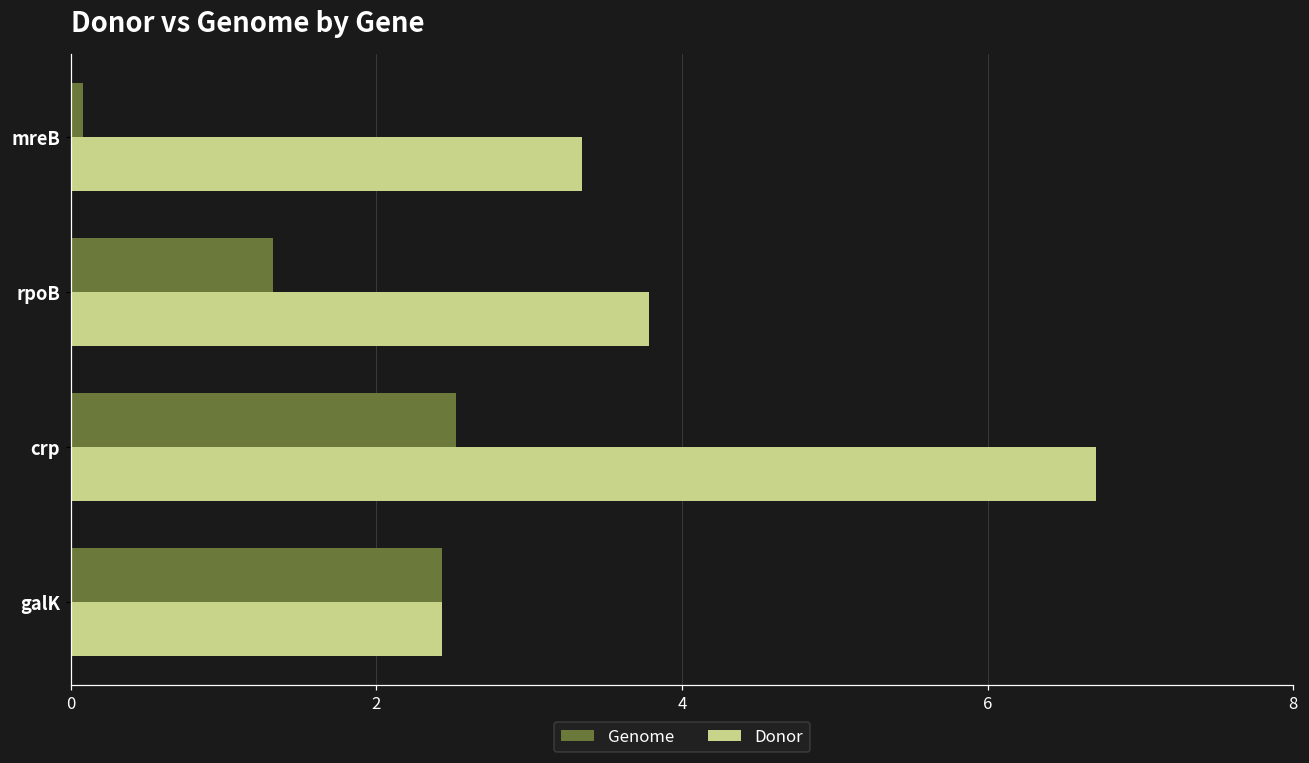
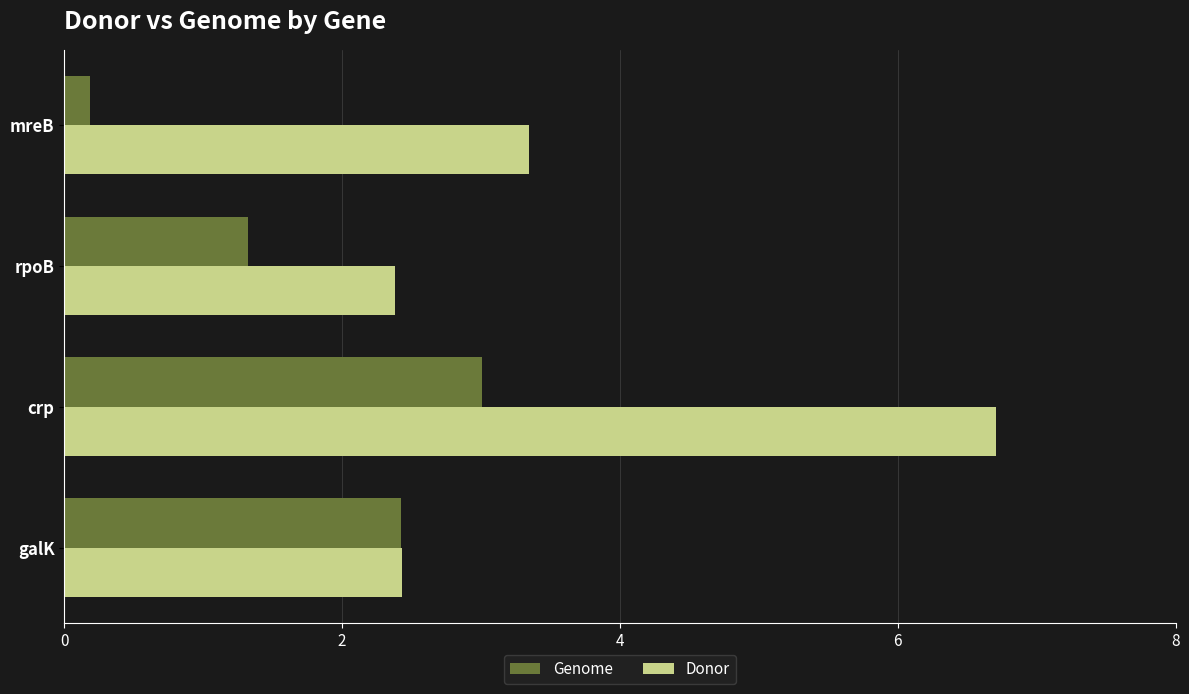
Genome, mreB: 0.08 -> 0.18
Donor, rpoB: 3.79 -> 2.38
Genome, crp: 2.52 -> 3.01
